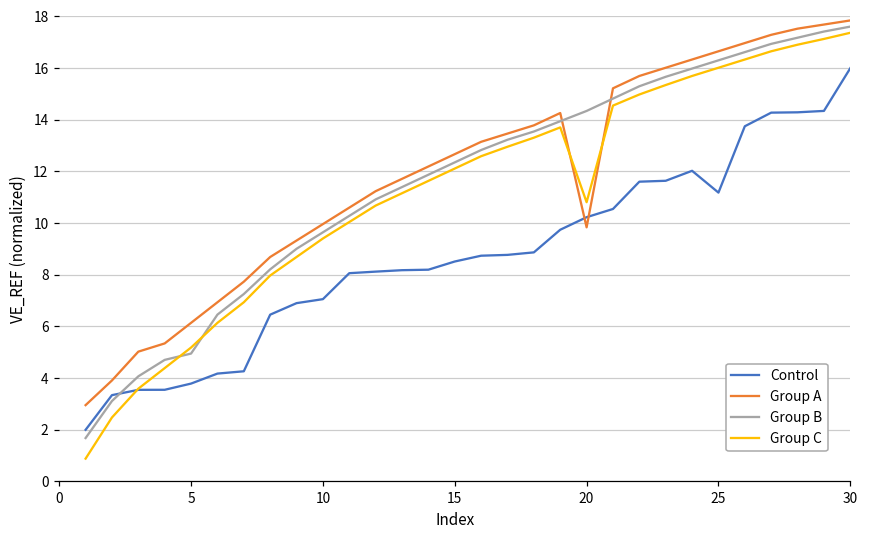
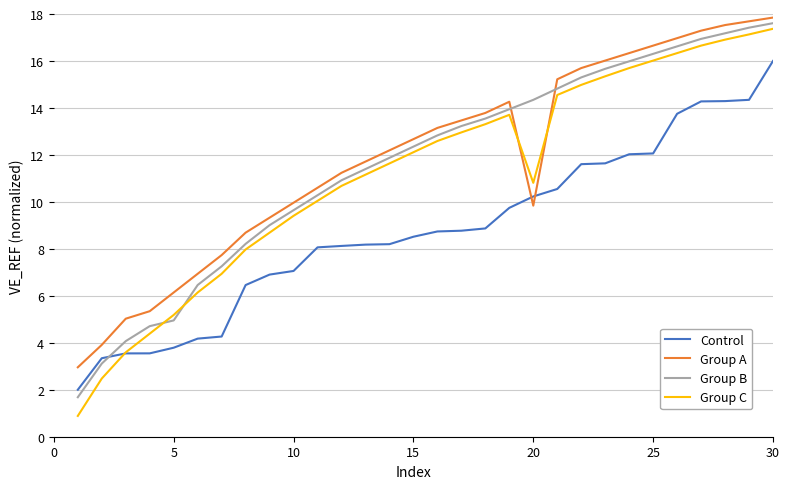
Control, 25: 11.2 -> 12.1
